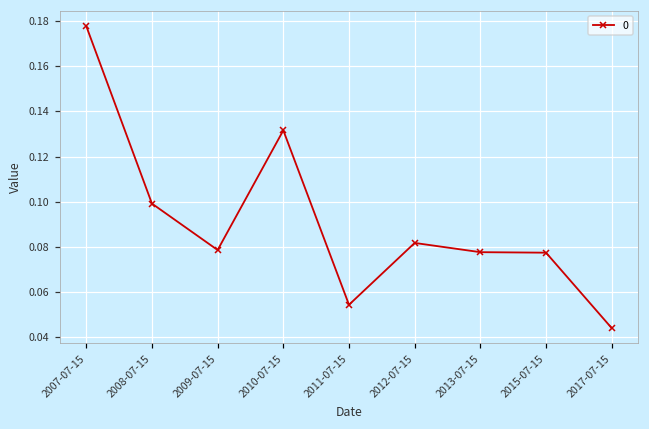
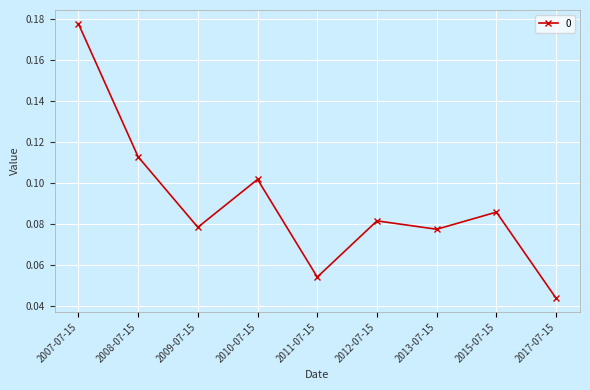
2008-07-15: 0.099 -> 0.113
2010-07-15: 0.132 -> 0.102
2015-07-15: 0.077 -> 0.086
